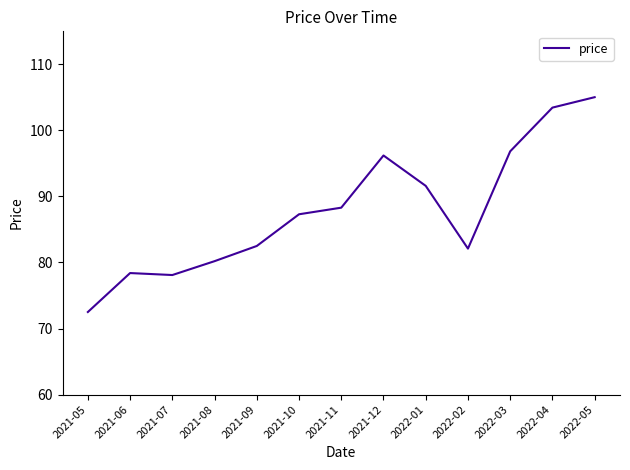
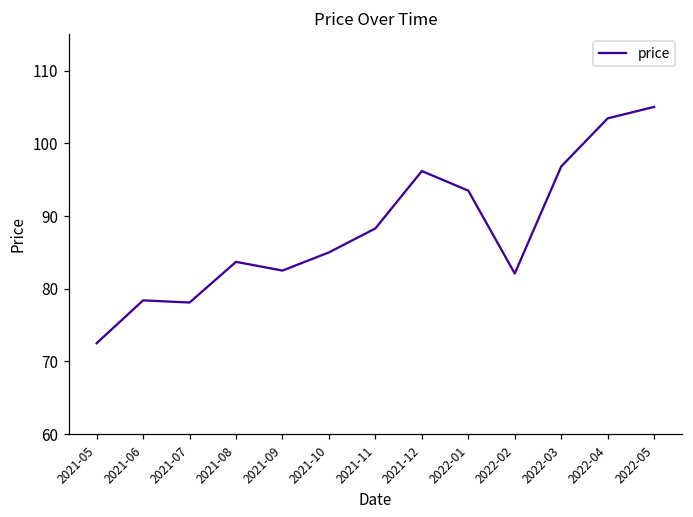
2021-08: 80 -> 84
2021-10: 87 -> 85
2022-01: 92 -> 94
